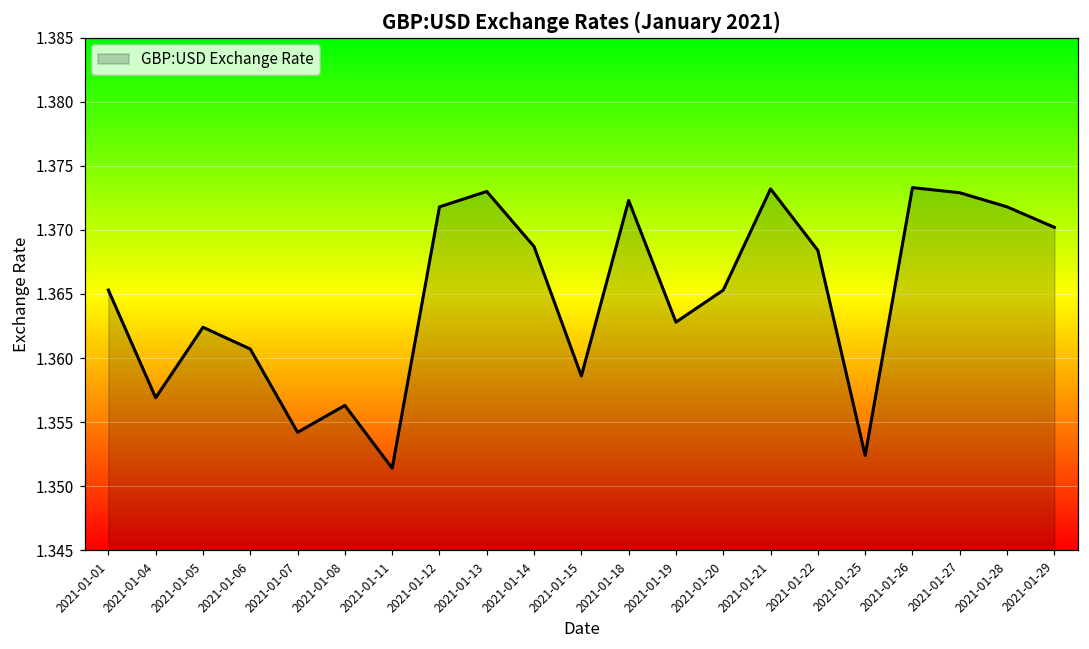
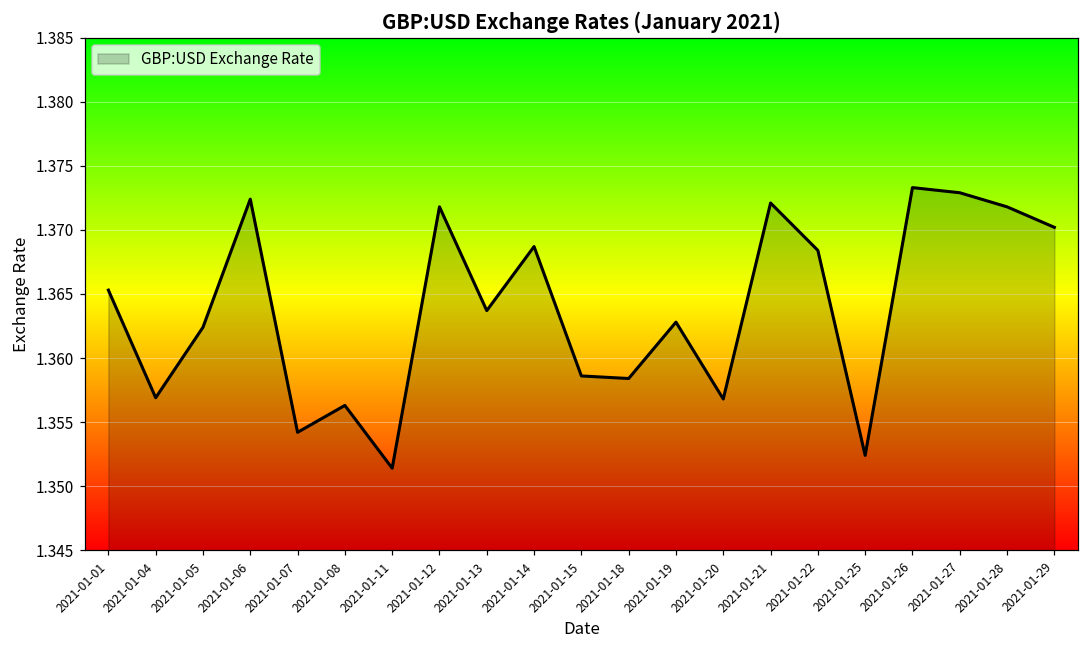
2021-01-06: 1.3607 -> 1.3724
2021-01-13: 1.3730 -> 1.3637
2021-01-18: 1.3723 -> 1.3584
2021-01-20: 1.3653 -> 1.3568
2021-01-21: 1.3732 -> 1.3721
